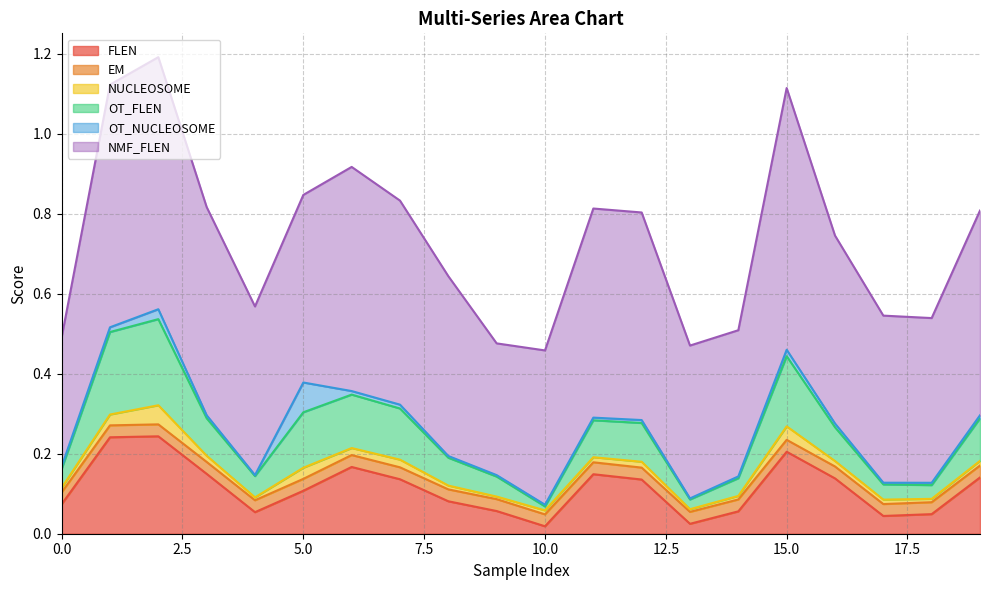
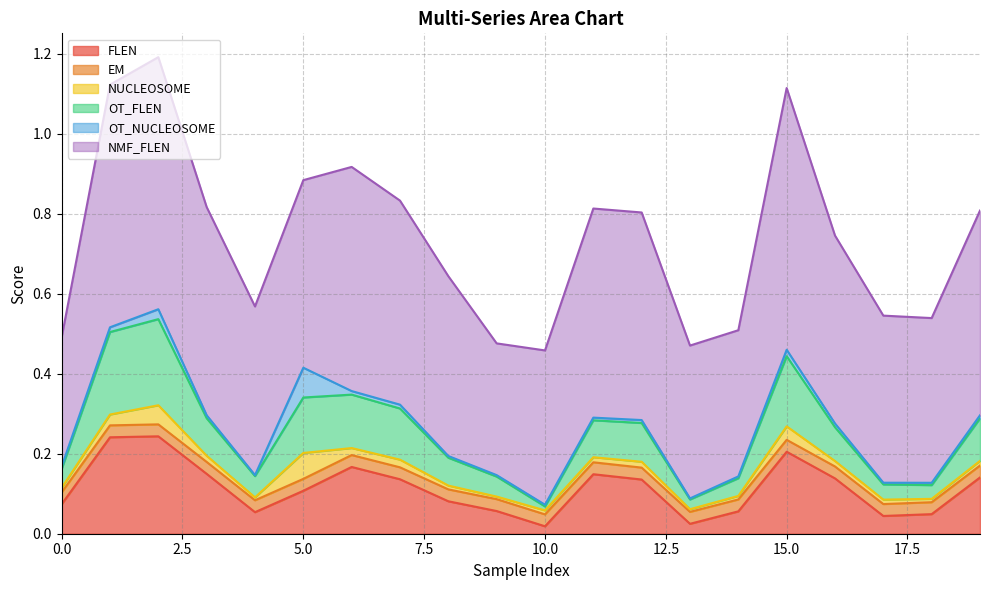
NUCLEOSOME, 5.0: 0.03 -> 0.06
